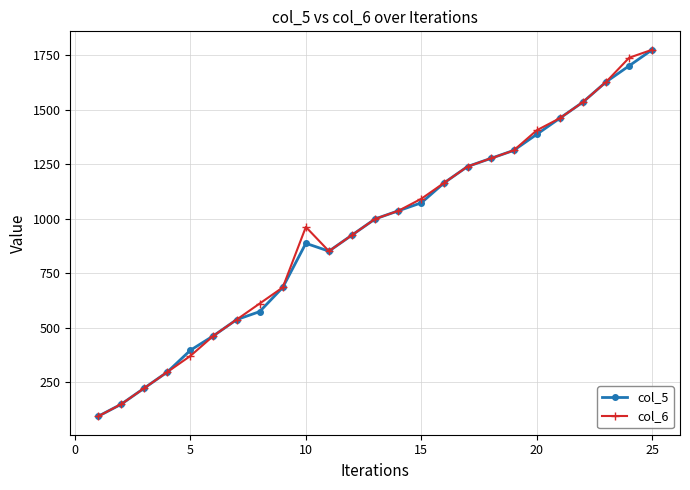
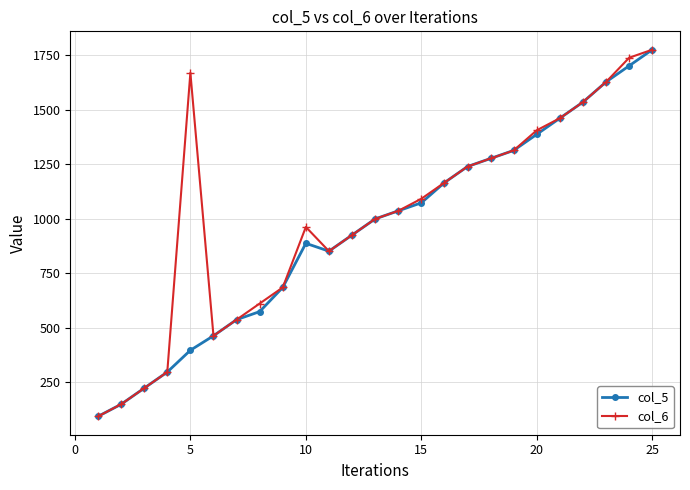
col_6, 5: 370 -> 1670
